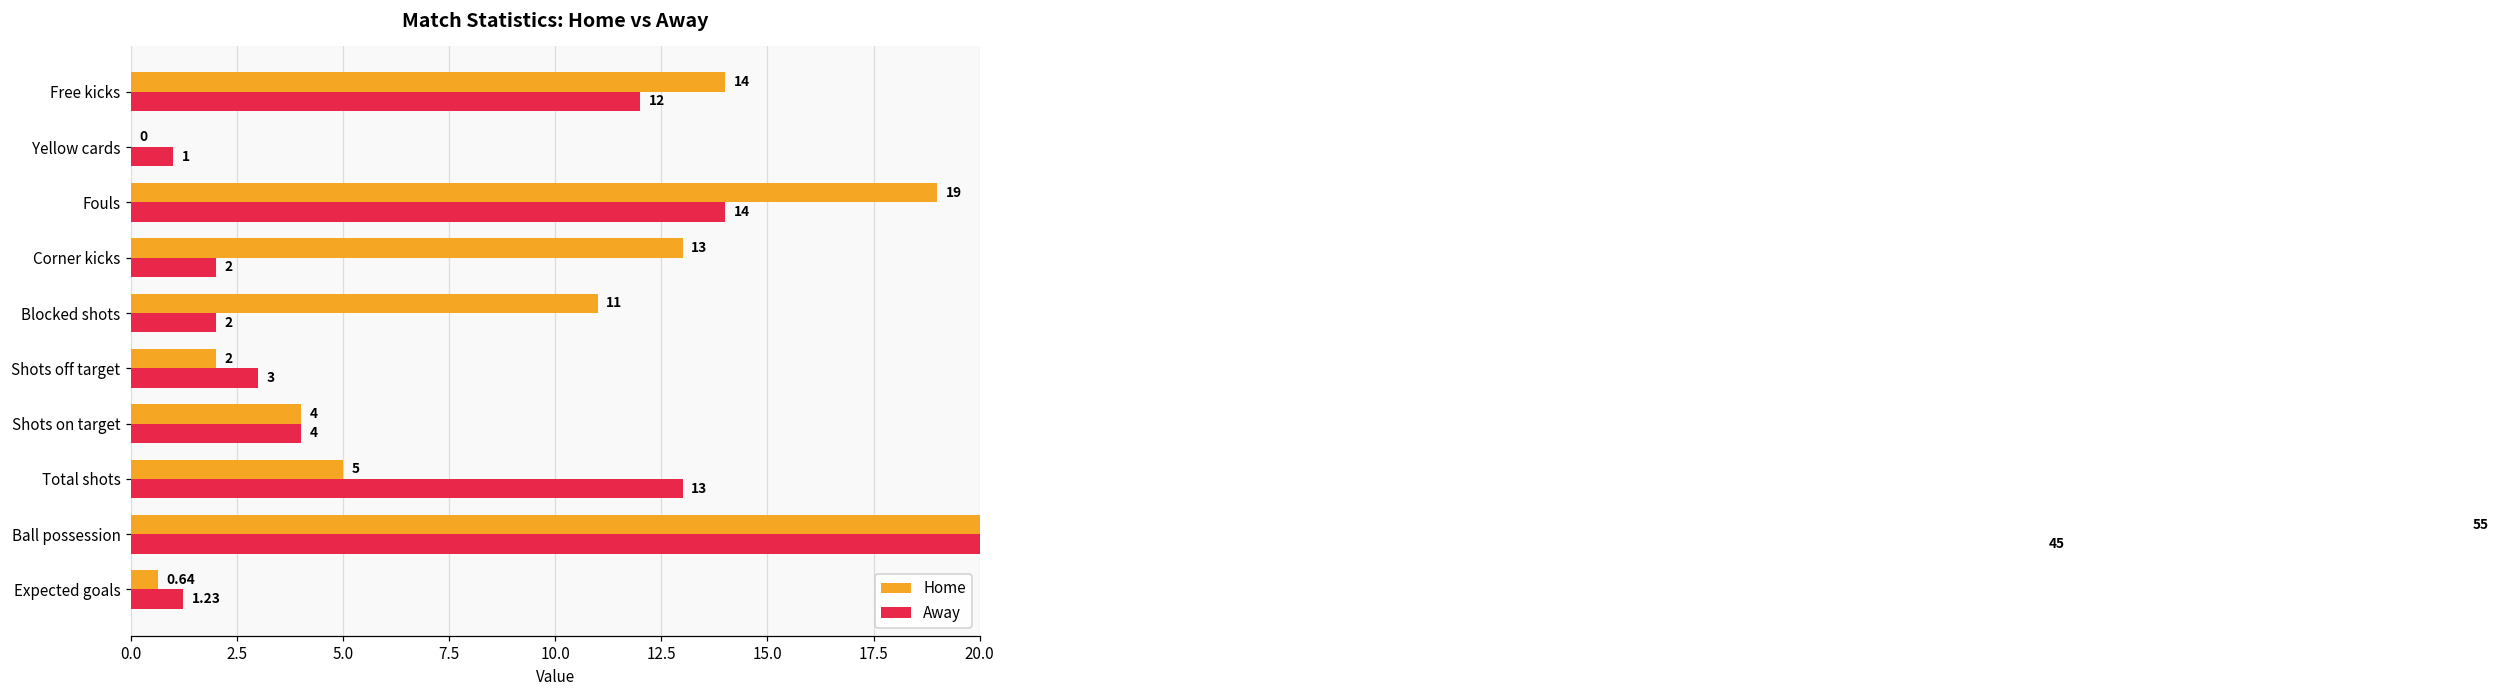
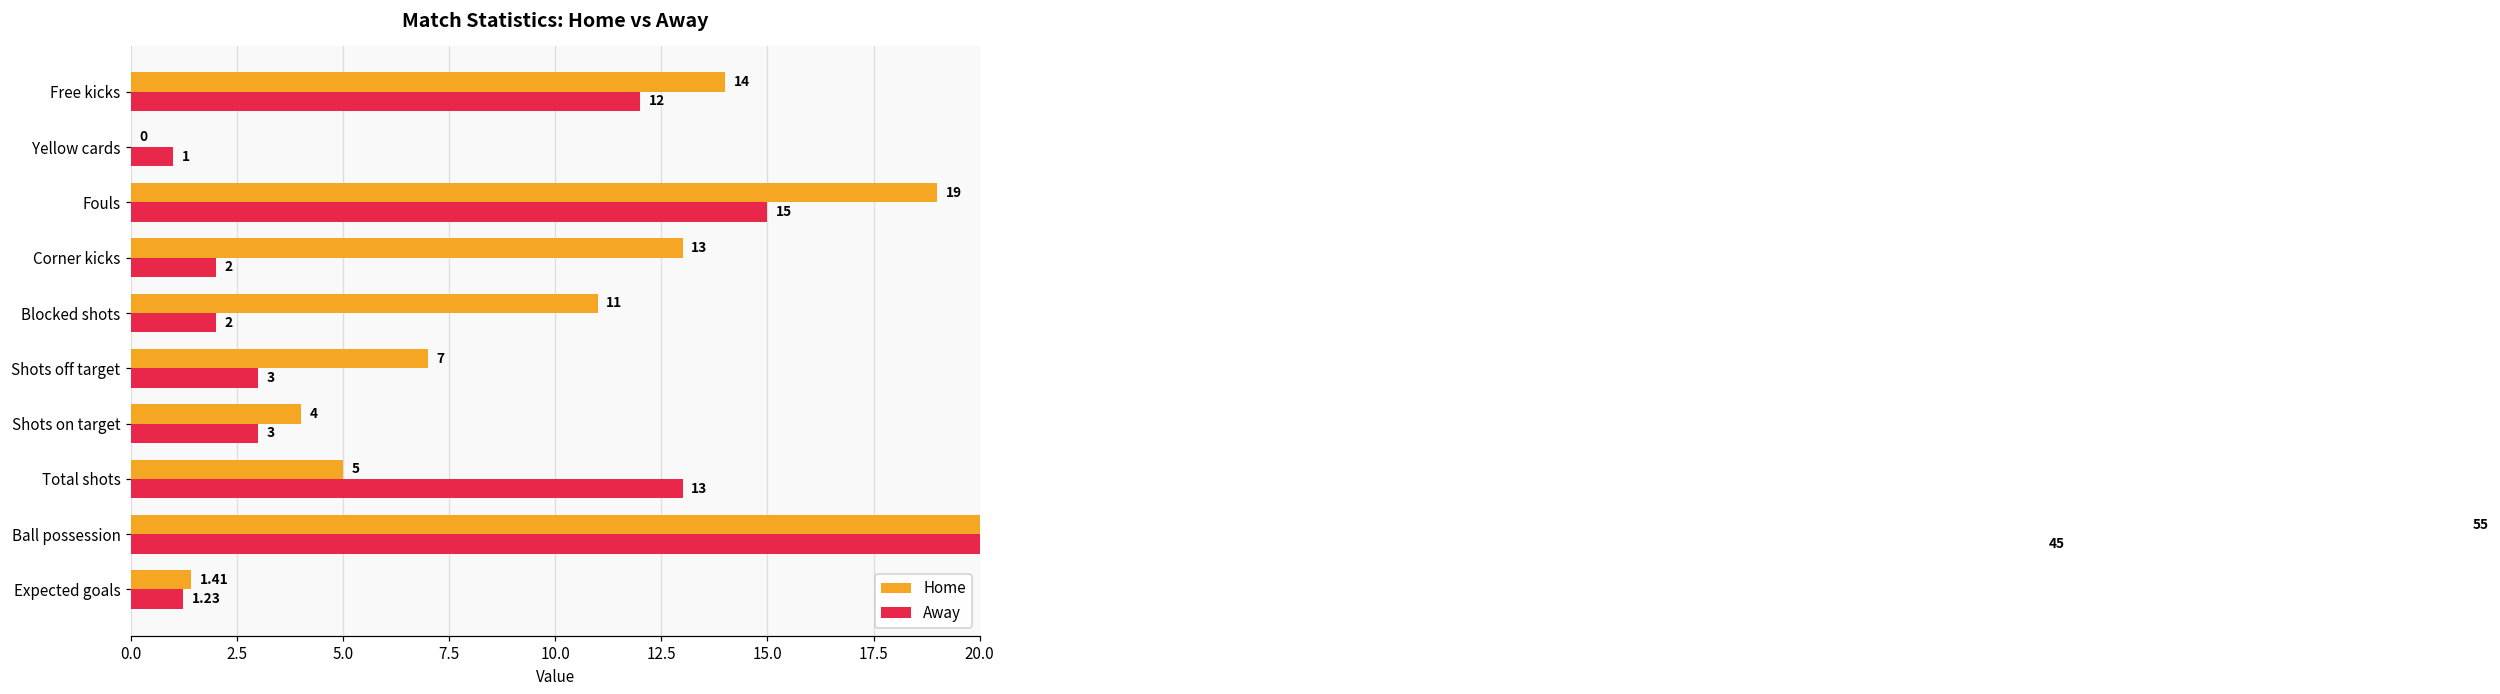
Away, Fouls: 14 -> 15
Home, Shots off target: 2 -> 7
Away, Shots on target: 4 -> 3
Home, Expected goals: 0.64 -> 1.41
